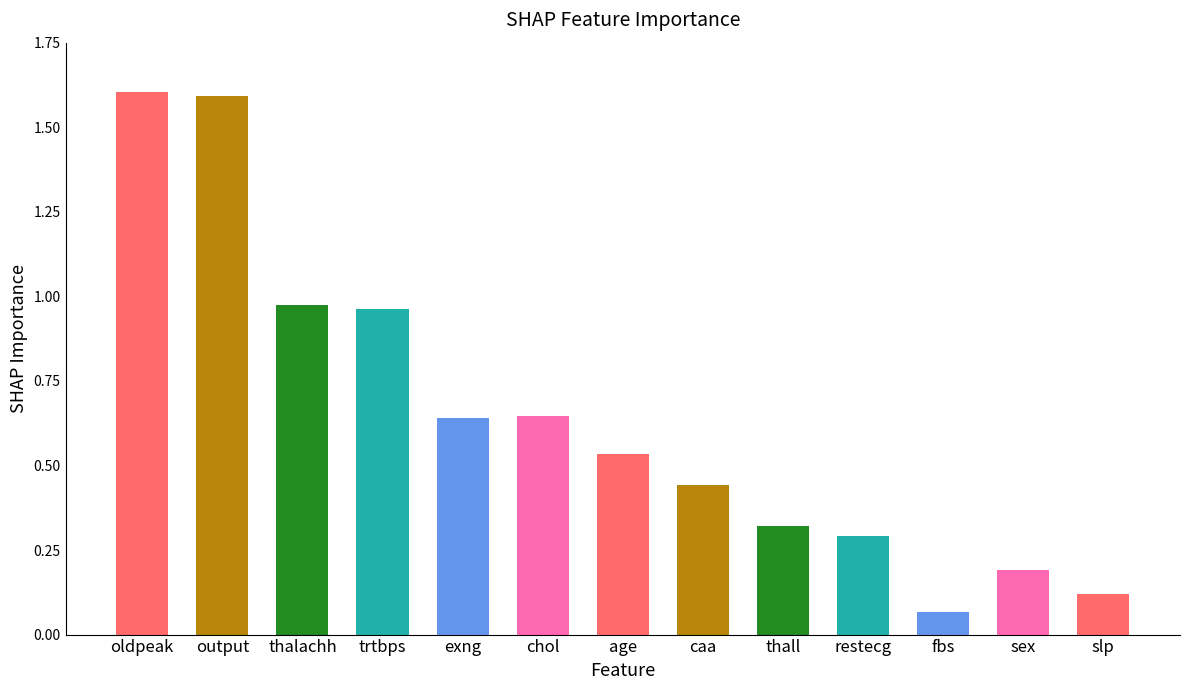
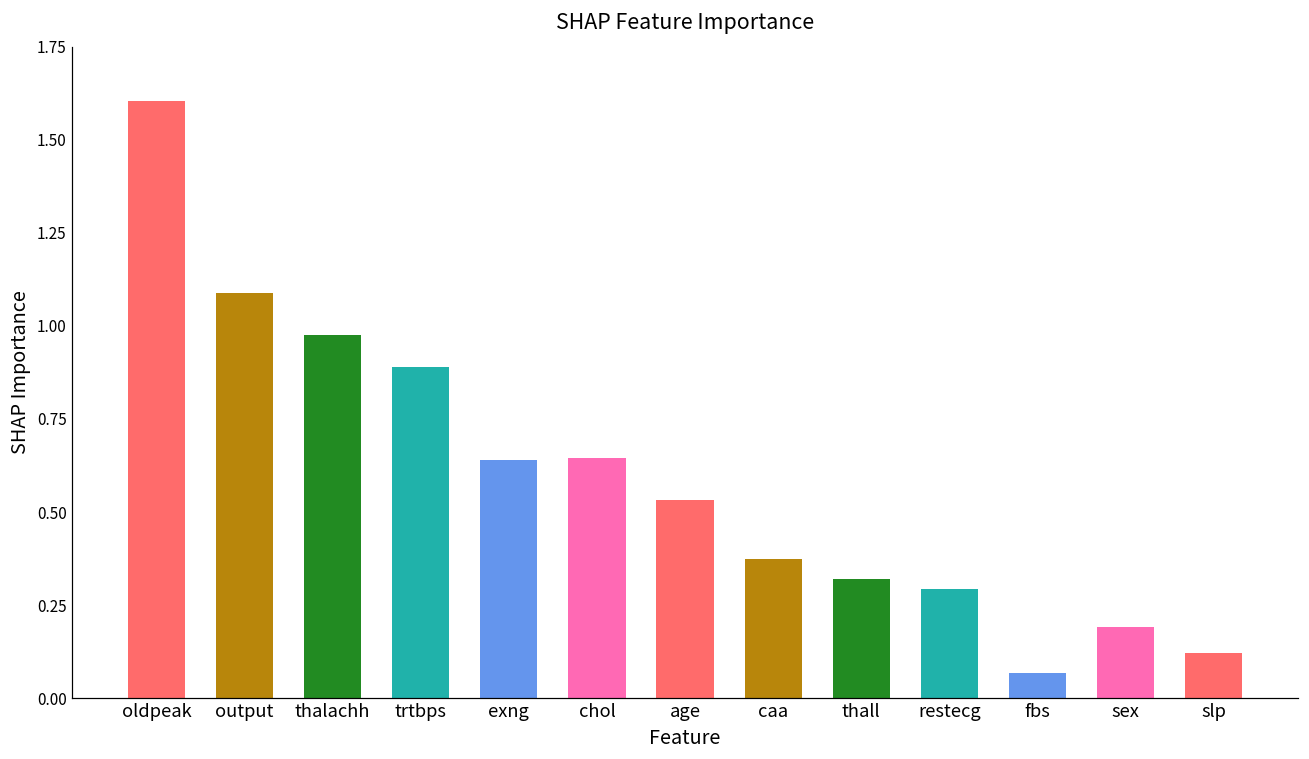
output: 1.59 -> 1.09
trtbps: 0.96 -> 0.89
caa: 0.44 -> 0.38
